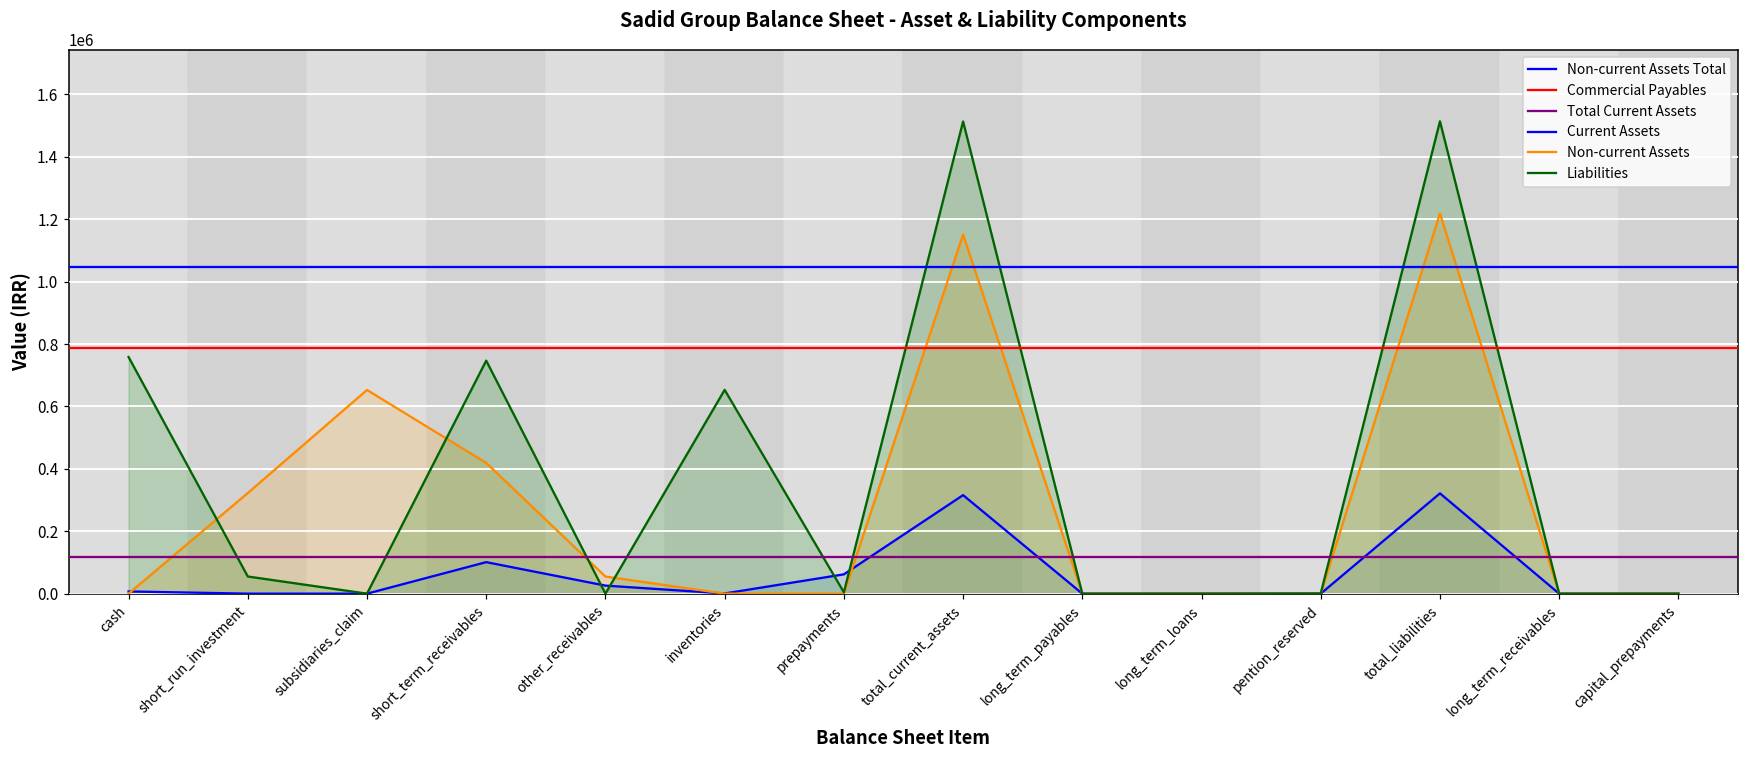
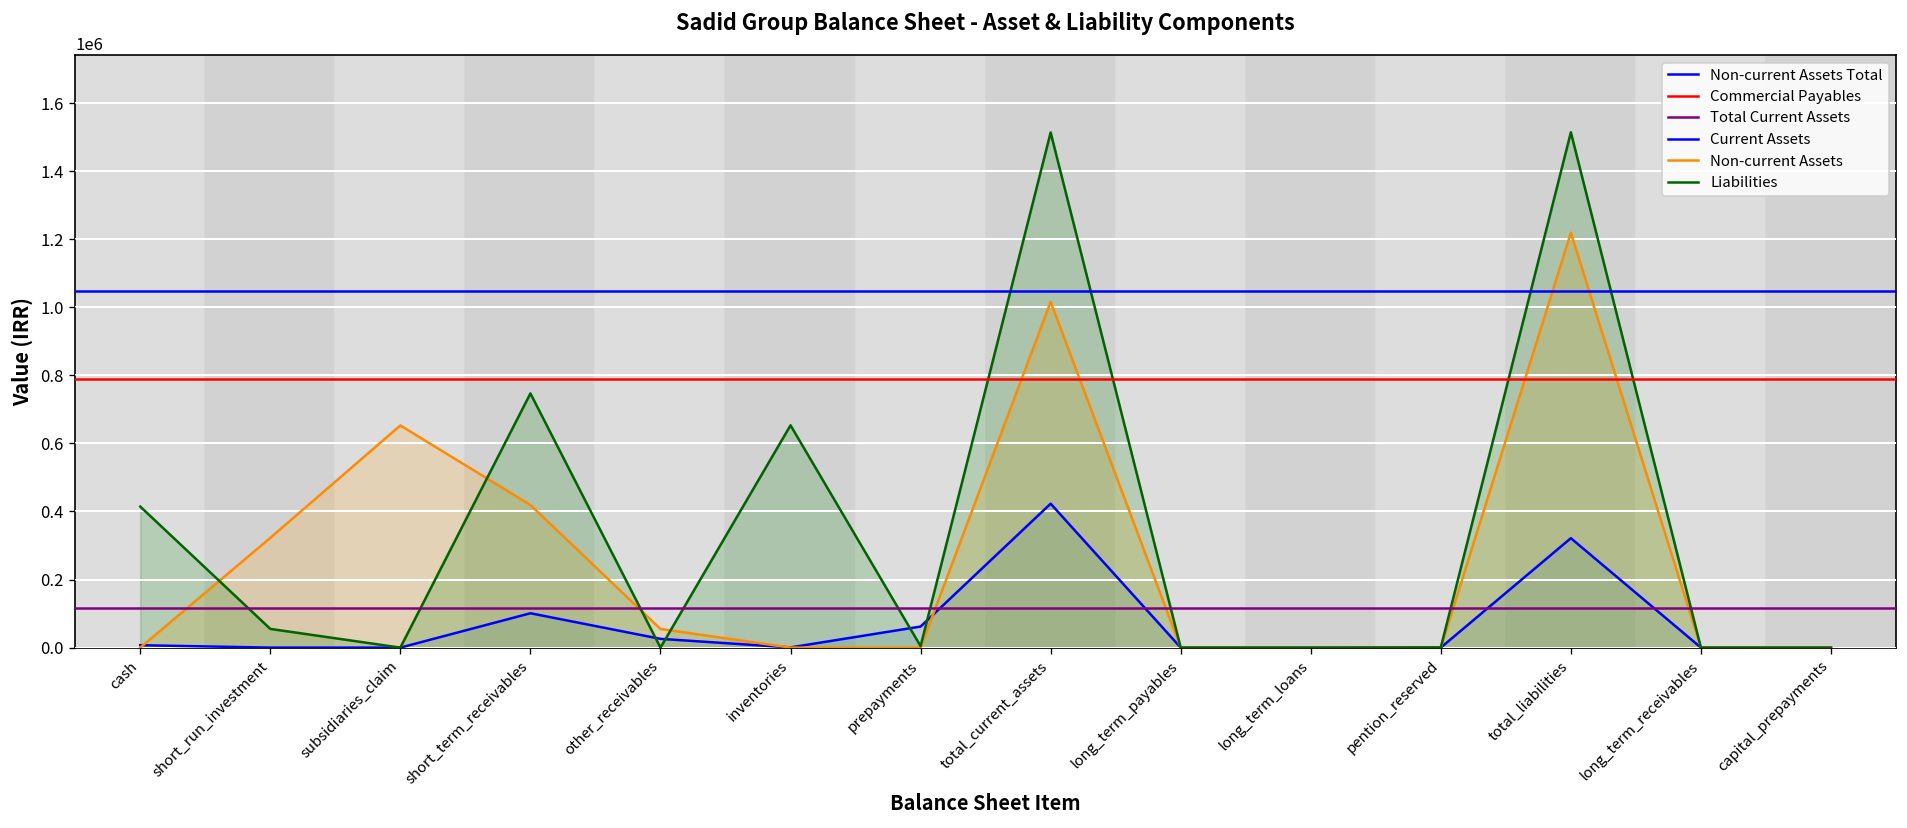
Liabilities, cash: 760000 -> 410000
Current Assets, total_current_assets: 320000 -> 420000
Non-current Assets, total_current_assets: 1150000 -> 1020000
